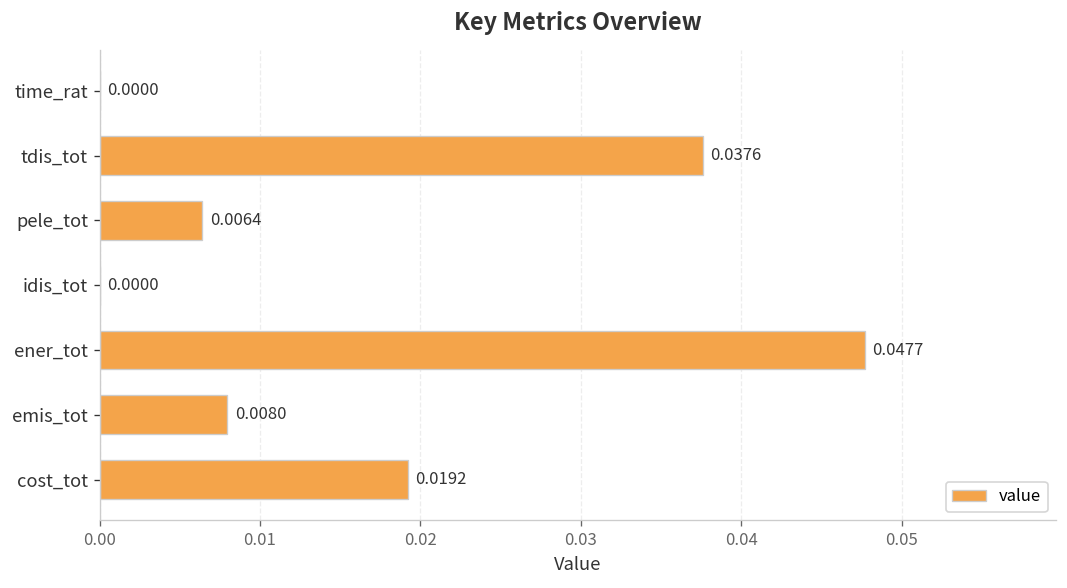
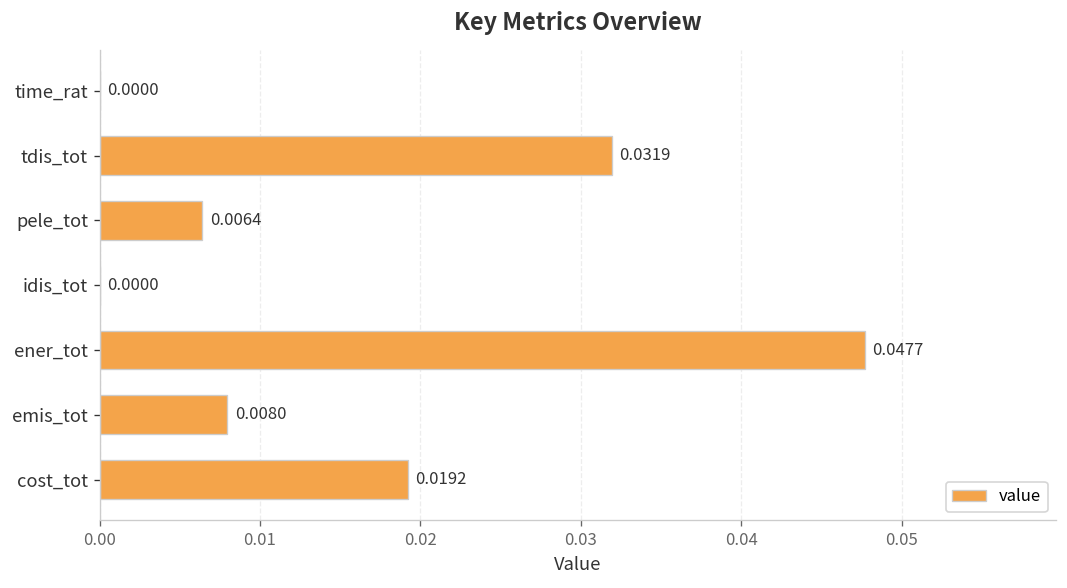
tdis_tot: 0.0376 -> 0.0319
